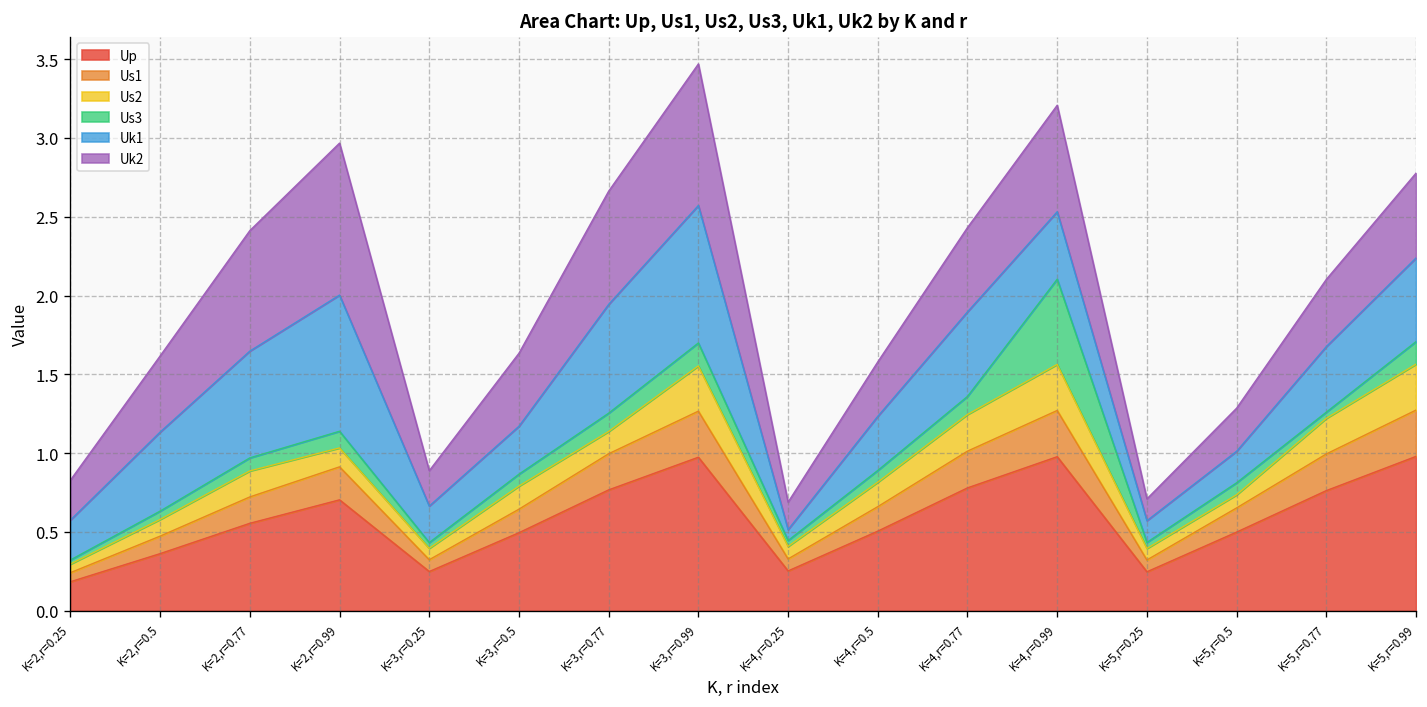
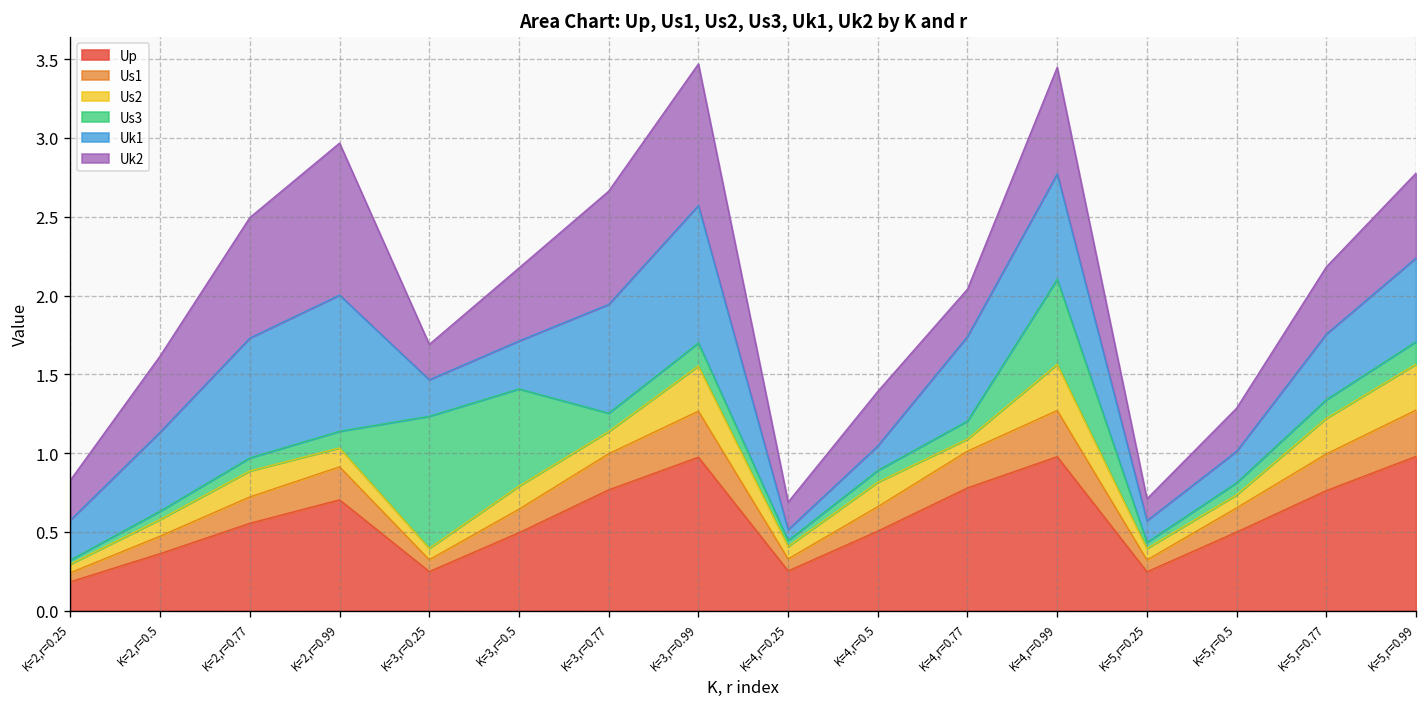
Uk1, K=2,r=0.77: 0.68 -> 0.76
Us3, K=3,r=0.25: 0.04 -> 0.84
Us3, K=3,r=0.5: 0.08 -> 0.62
Uk1, K=4,r=0.5: 0.34 -> 0.16
Us2, K=4,r=0.77: 0.23 -> 0.08
Uk2, K=4,r=0.77: 0.54 -> 0.30
Uk1, K=4,r=0.99: 0.43 -> 0.67
Us3, K=5,r=0.77: 0.04 -> 0.12
